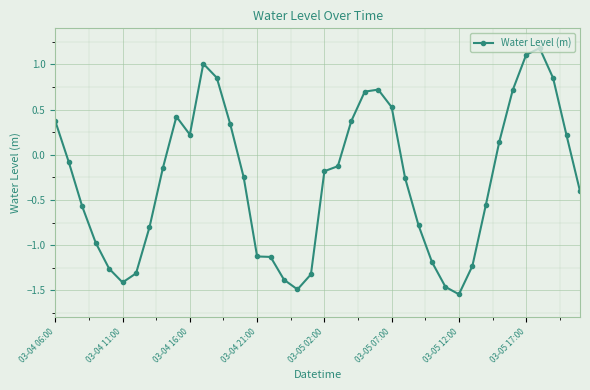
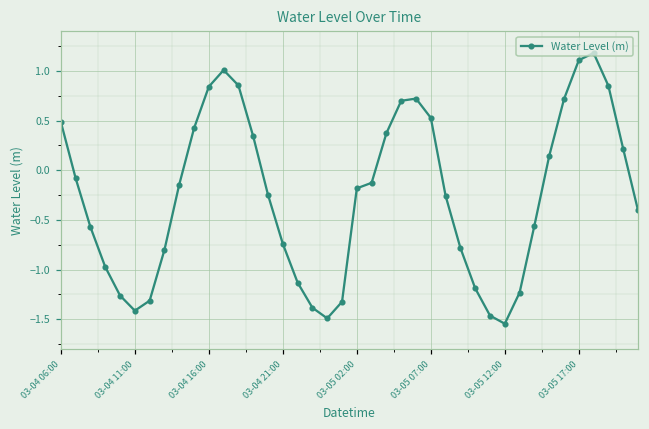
03-04 06:00: 0.4 -> 0.5
03-04 16:00: 0.2 -> 0.8
03-04 21:00: -1.1 -> -0.7
